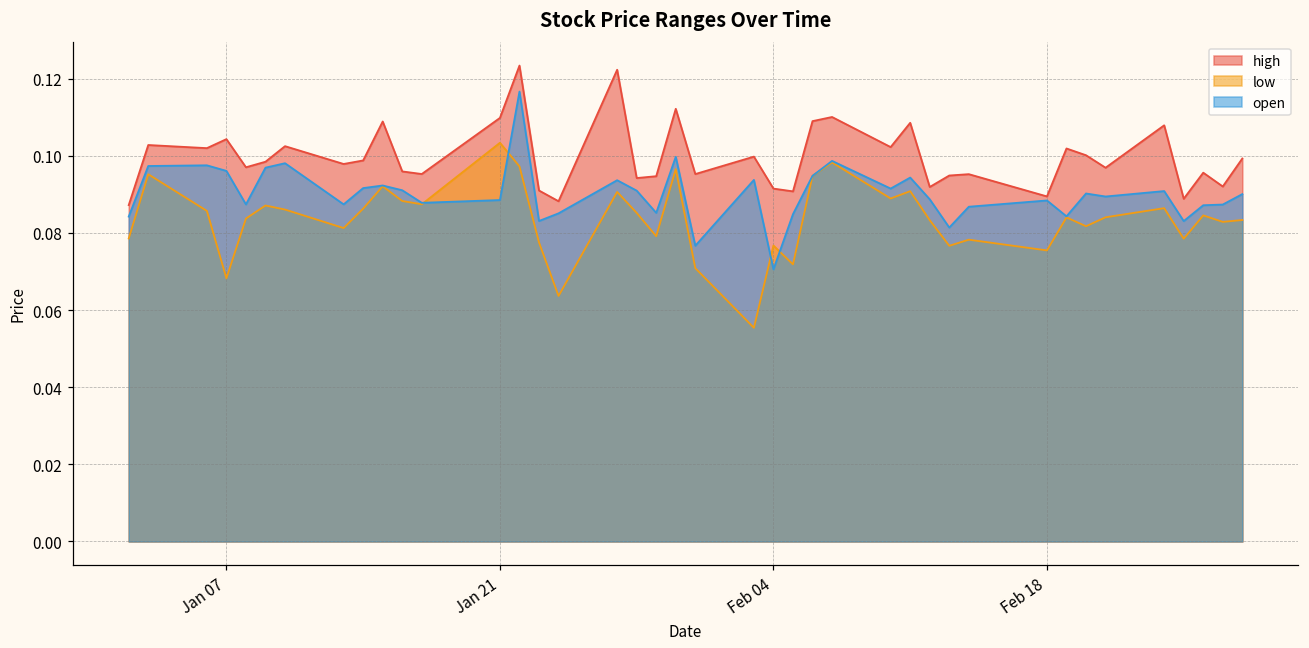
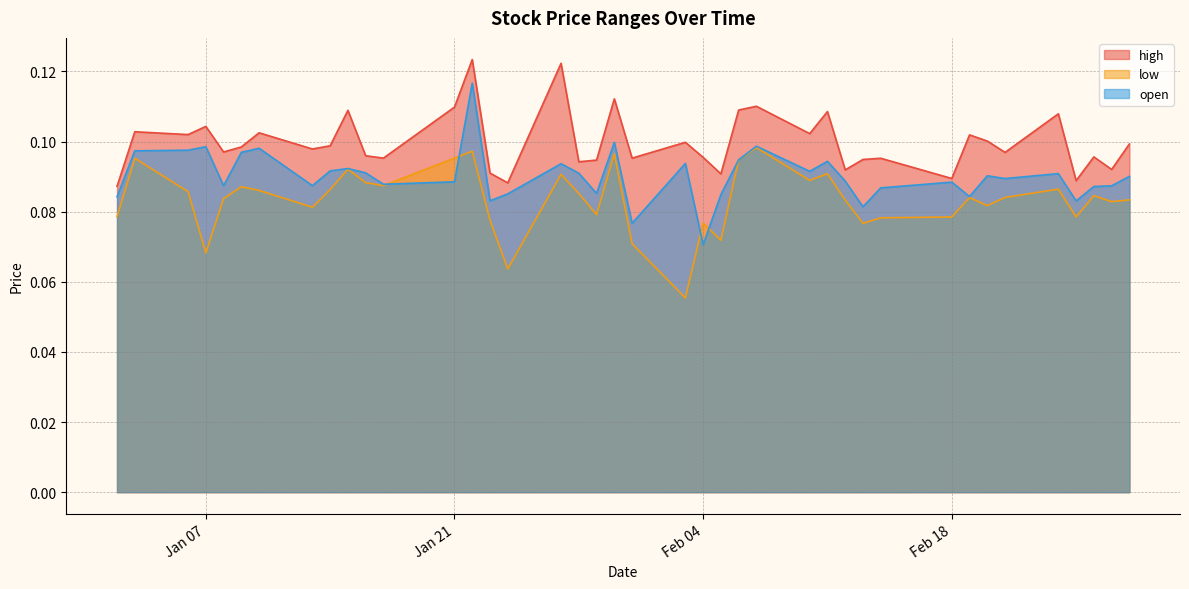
open, Jan 07: 0.096 -> 0.099
low, Jan 21: 0.103 -> 0.095
high, Feb 04: 0.091 -> 0.095
low, Feb 18: 0.075 -> 0.078
